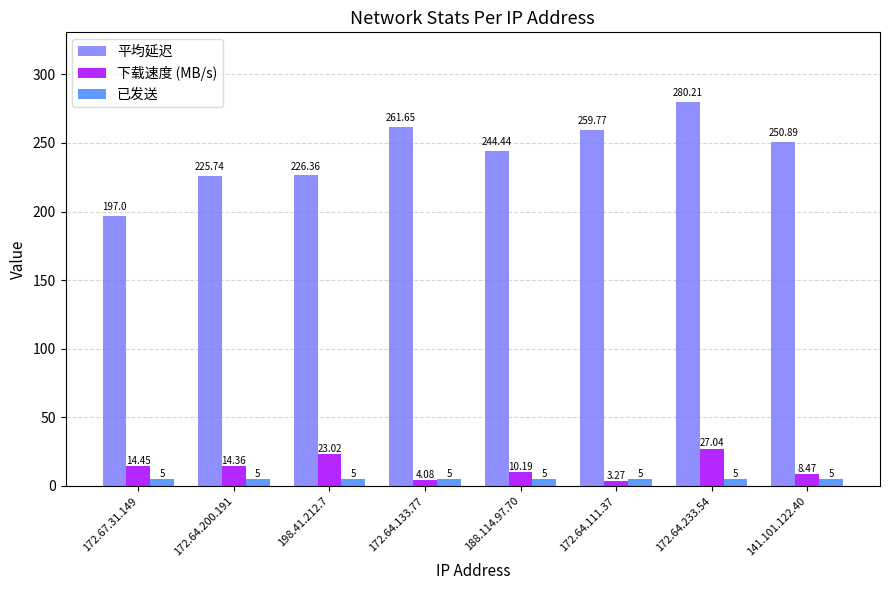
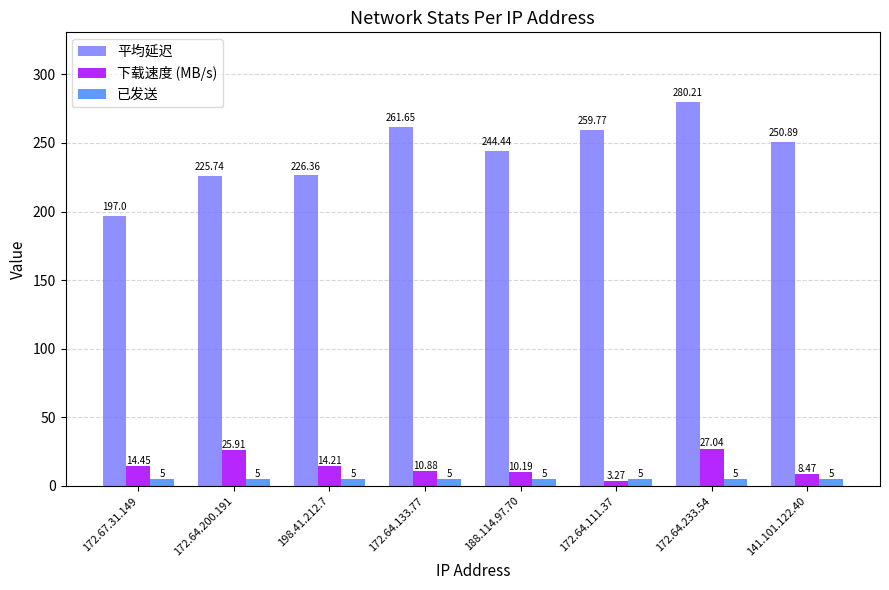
下载速度 (MB/s), 172.64.200.191: 14.36 -> 25.91
下载速度 (MB/s), 198.41.212.7: 23.02 -> 14.21
下载速度 (MB/s), 172.64.133.77: 4.08 -> 10.88
